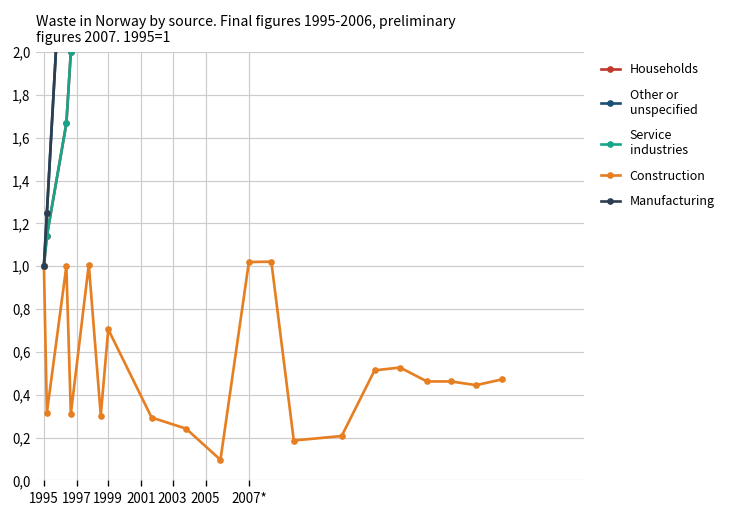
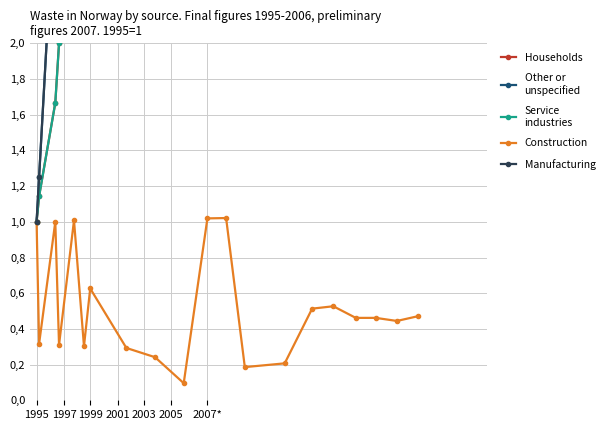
Construction, 1999: 7.0 -> 6.3
